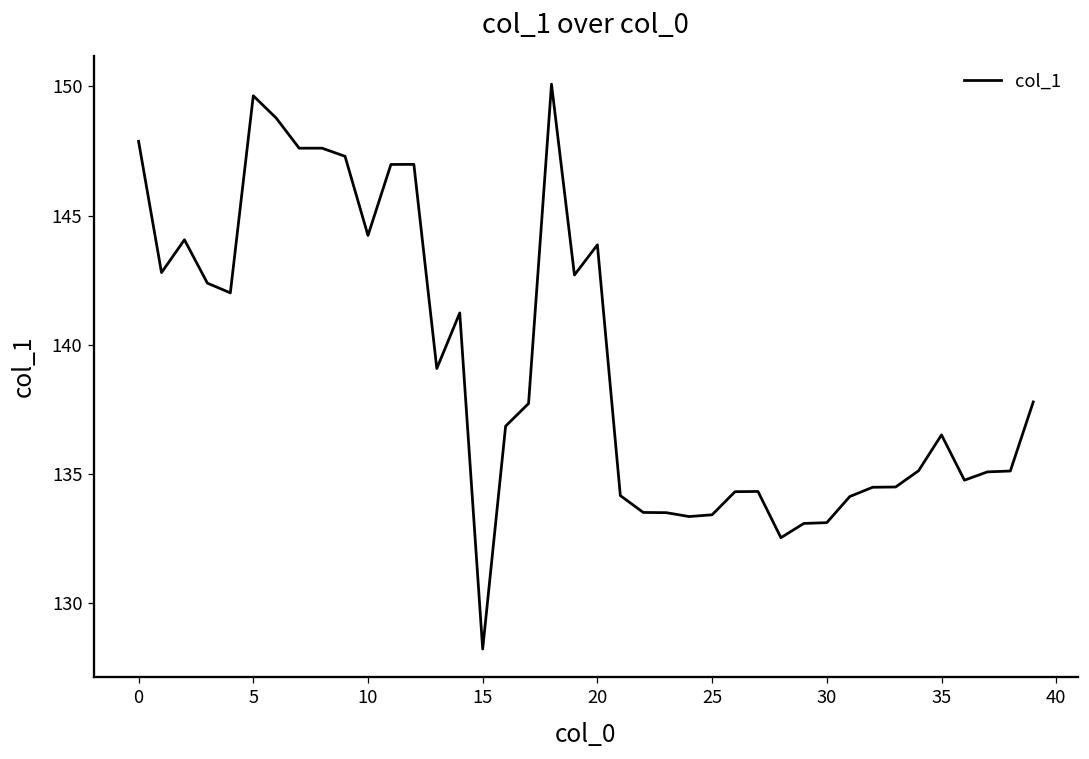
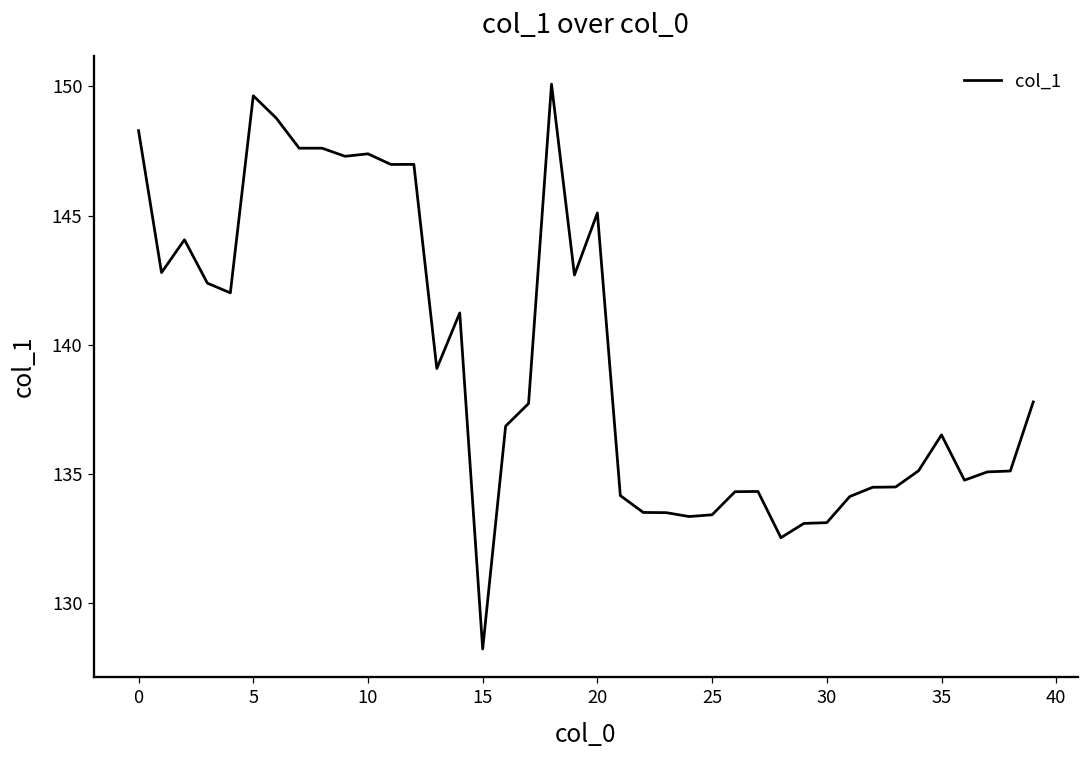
0: 147.9 -> 148.3
10: 144.2 -> 147.4
20: 143.9 -> 145.1
